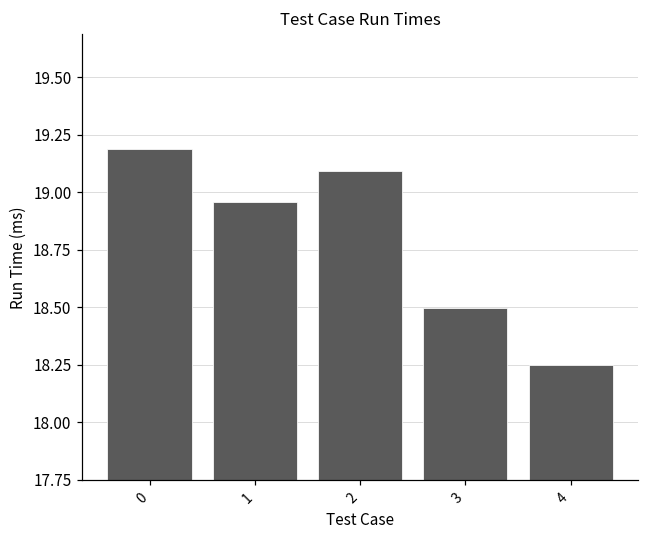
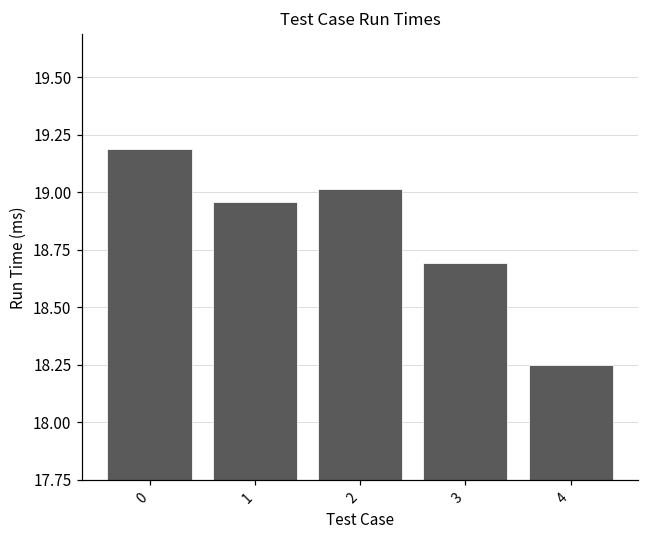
2: 19.10 -> 19.01
3: 18.50 -> 18.69
